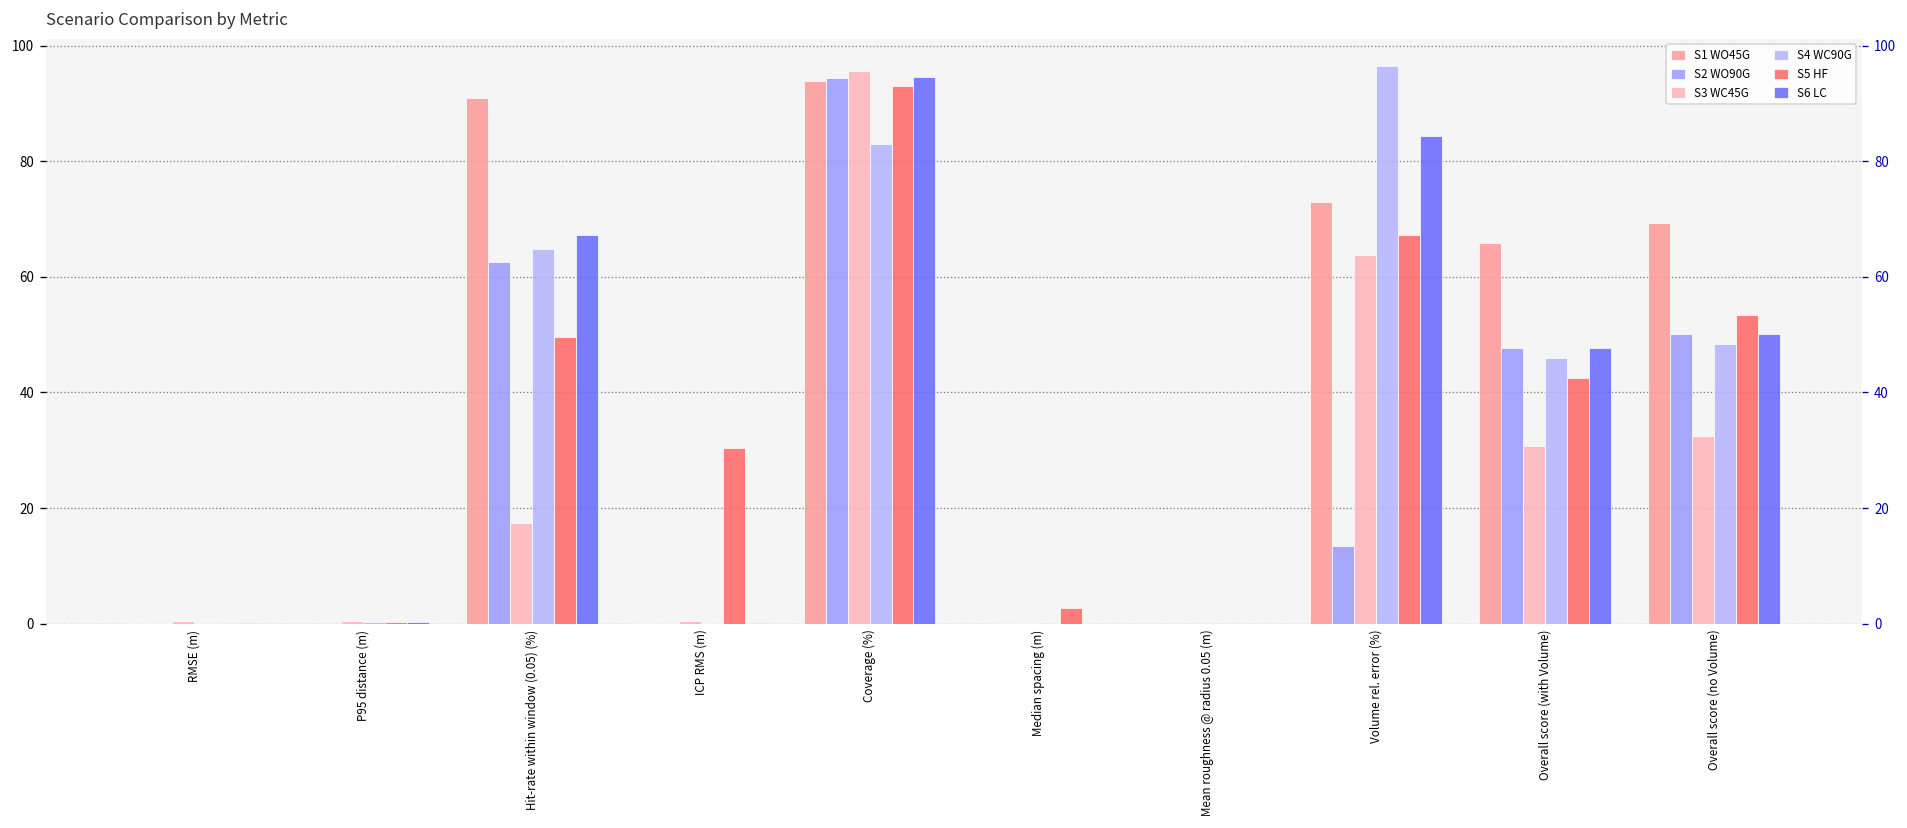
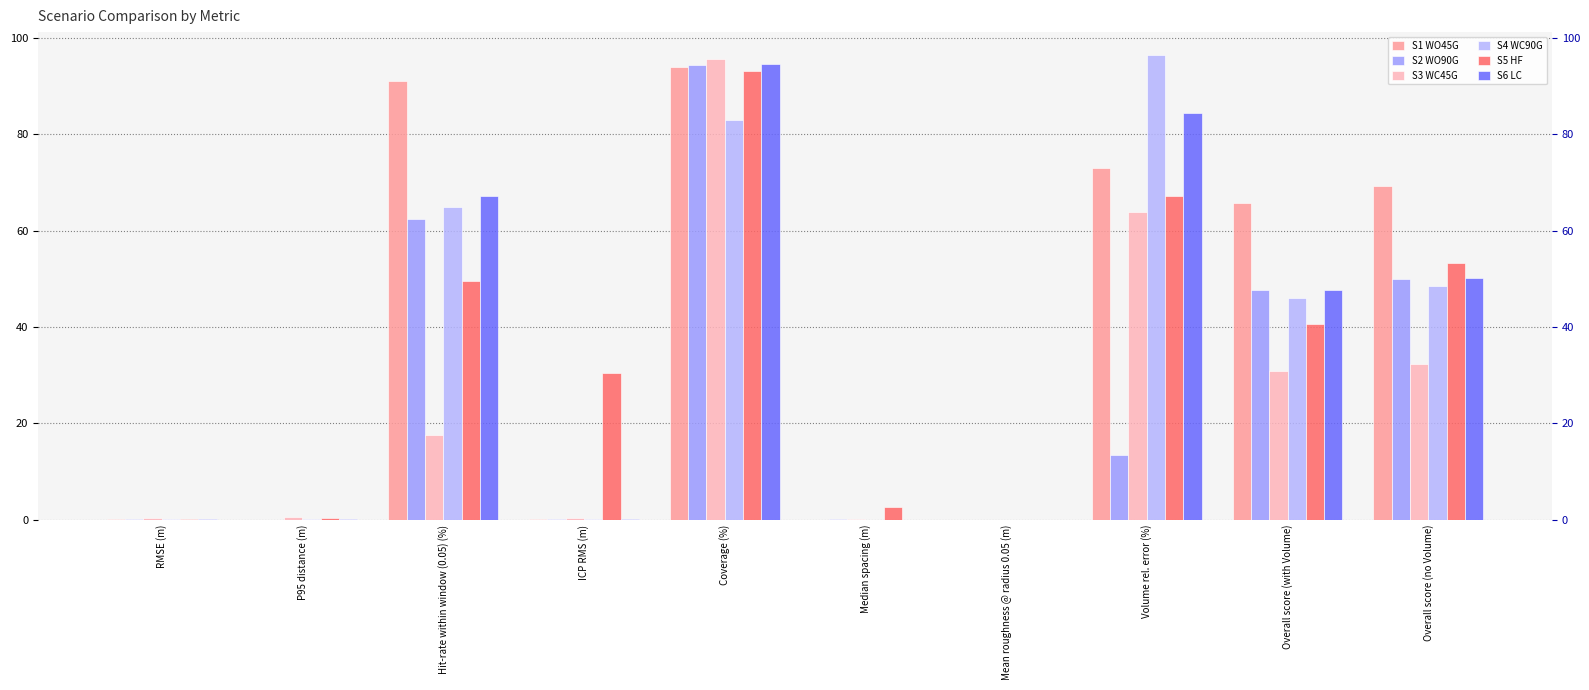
S5 HF, Overall score (with Volume): 42 -> 41
